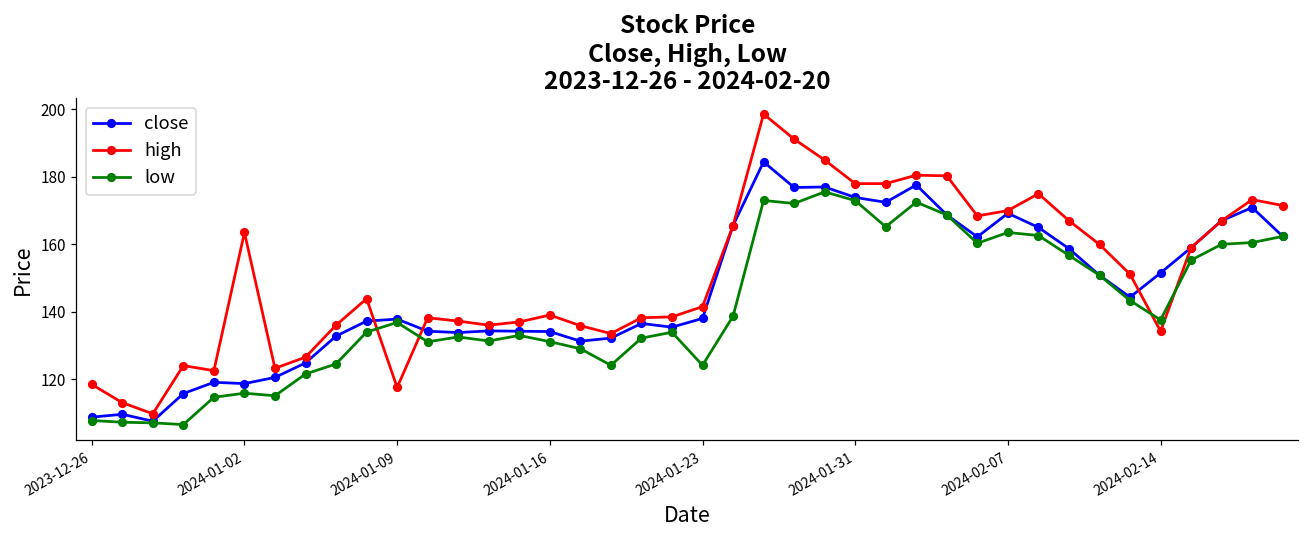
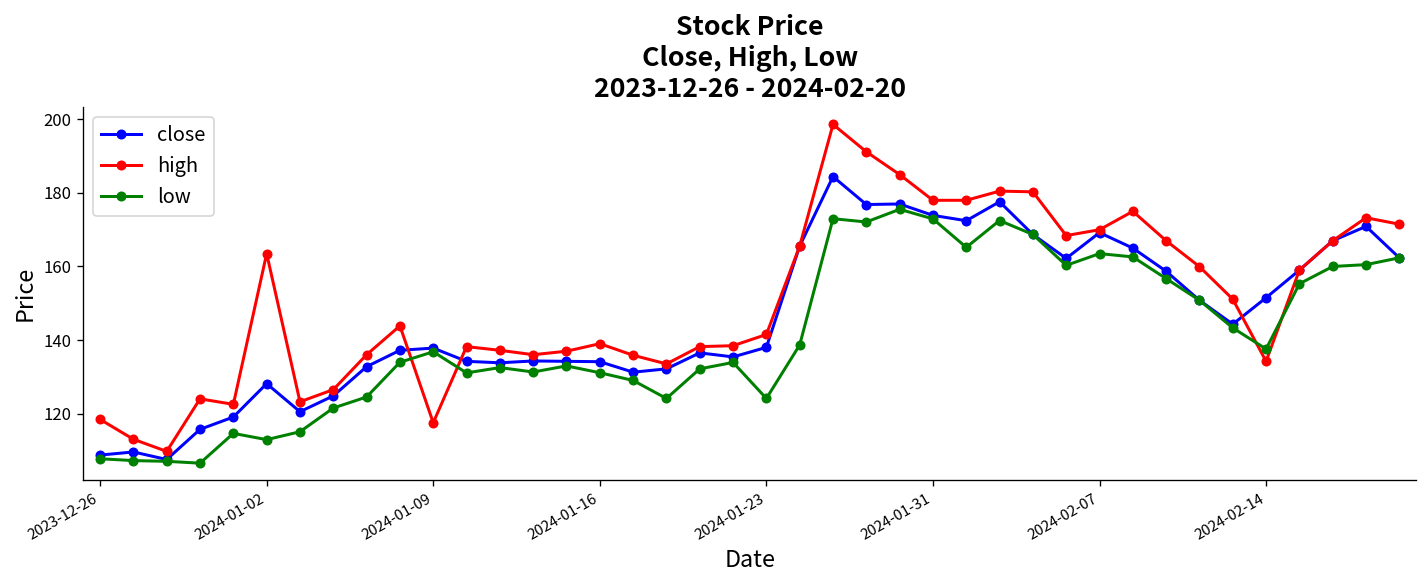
close, 2024-01-02: 119 -> 128
low, 2024-01-02: 116 -> 113
